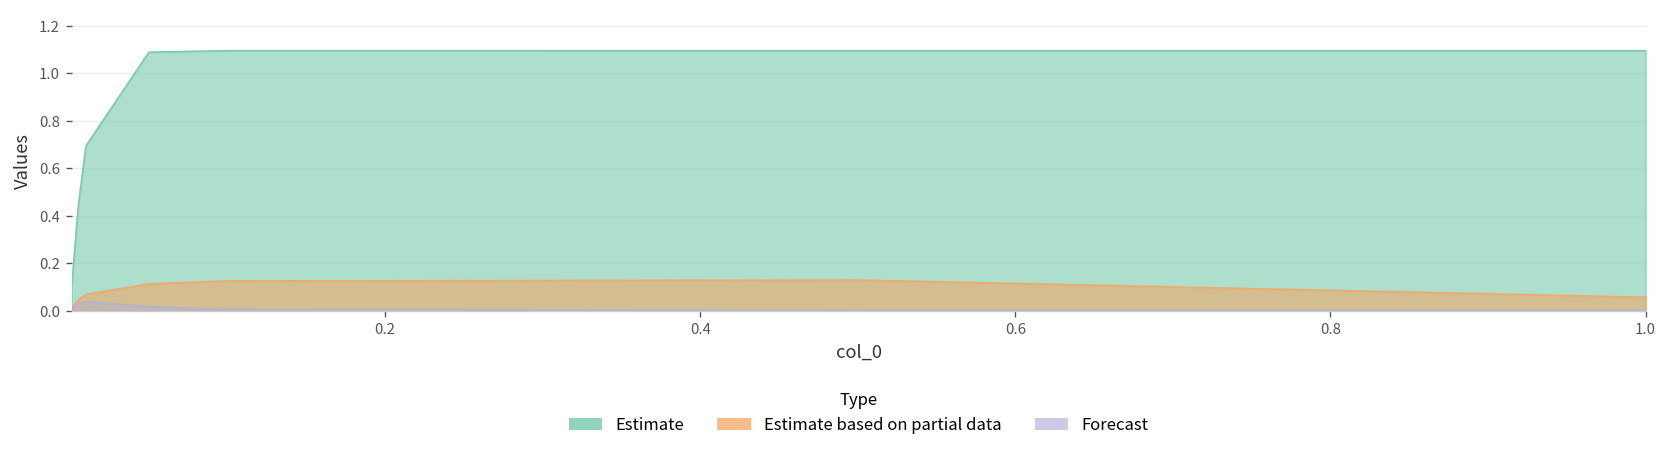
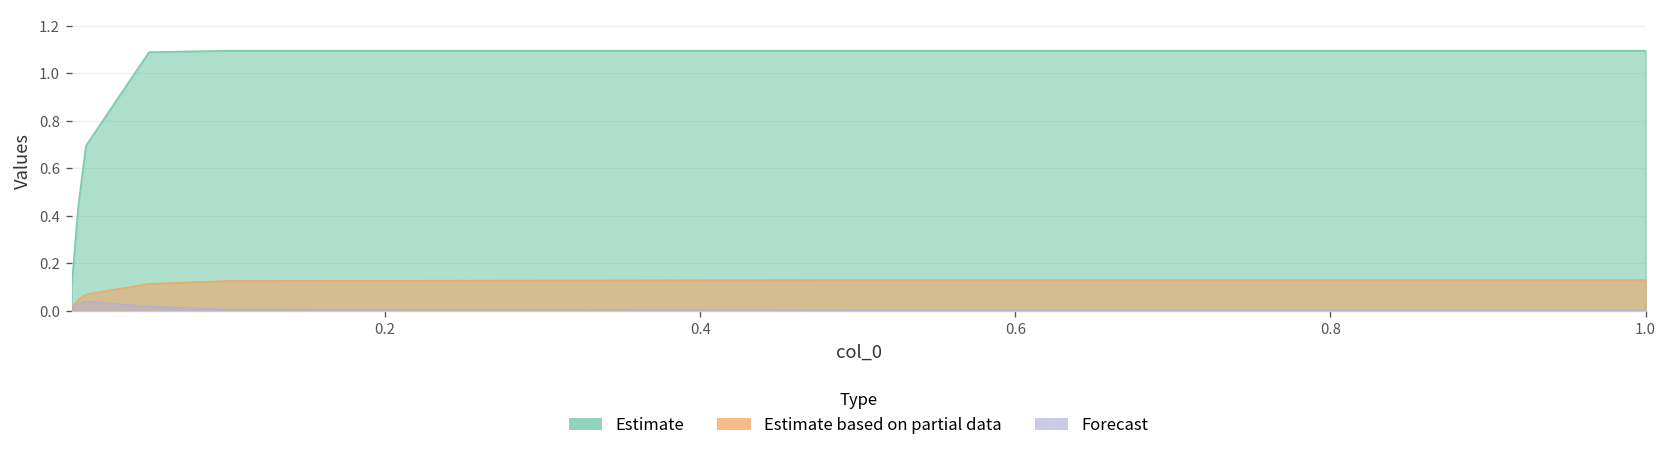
Estimate based on partial data, 1.0: 0.06 -> 0.13
